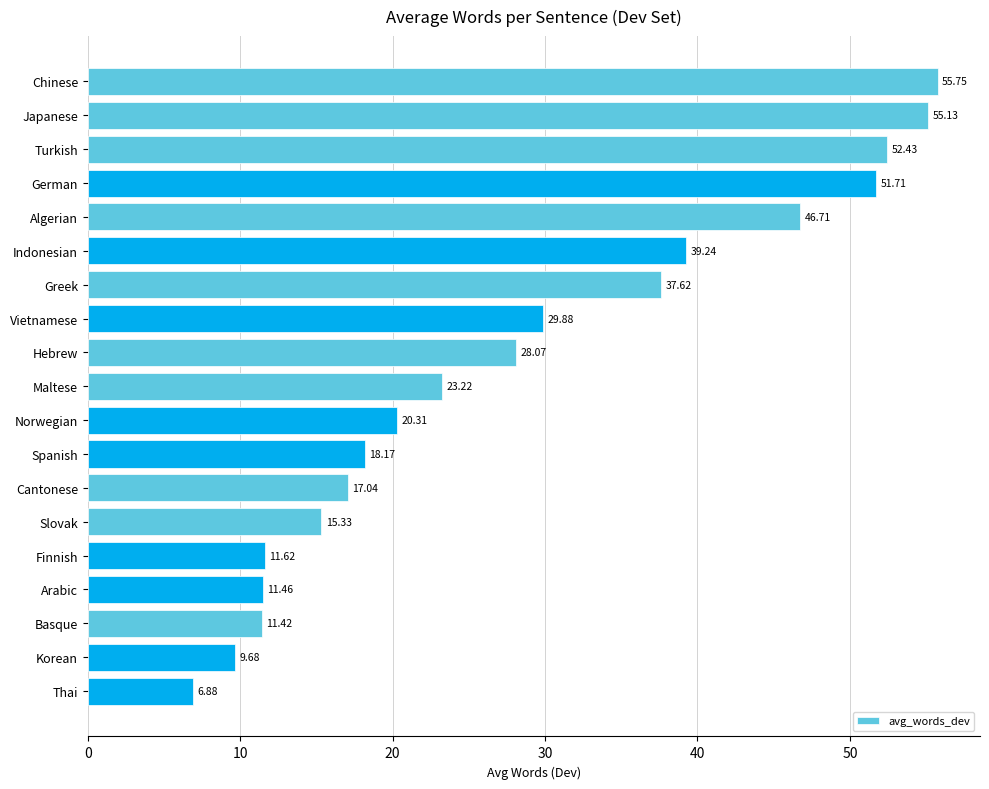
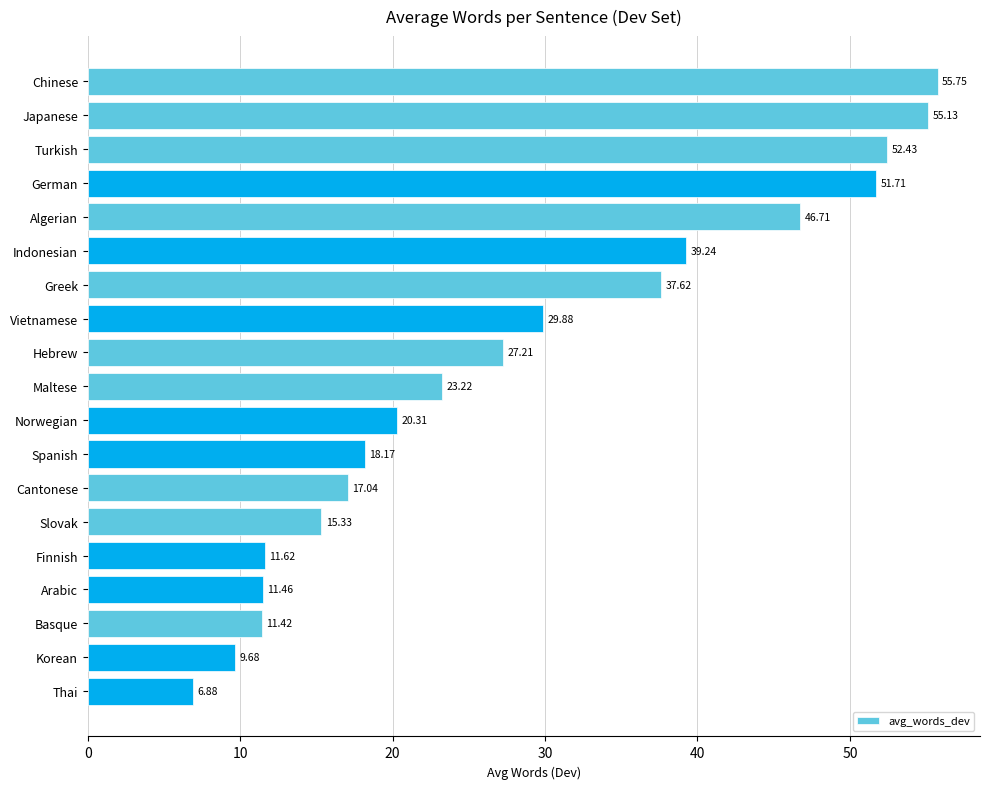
Hebrew: 28.07 -> 27.21
